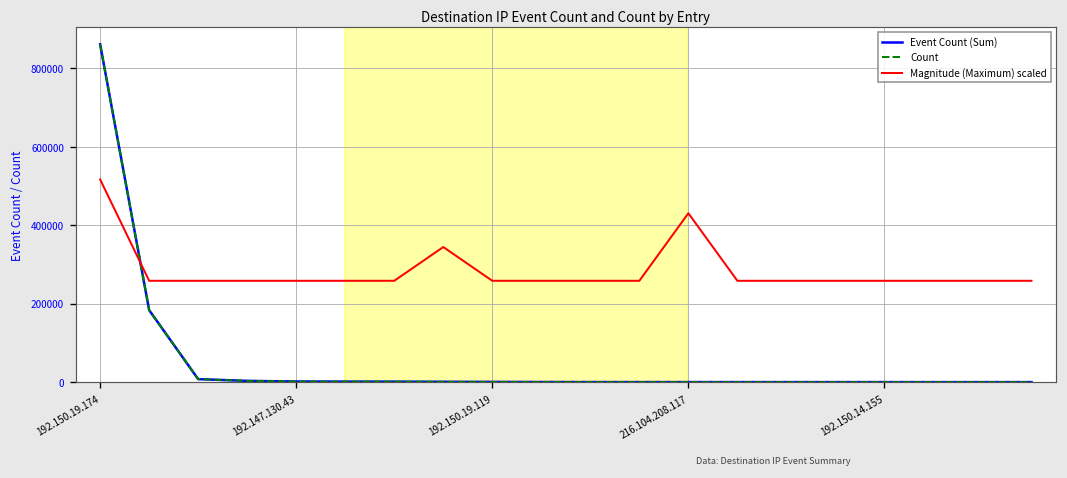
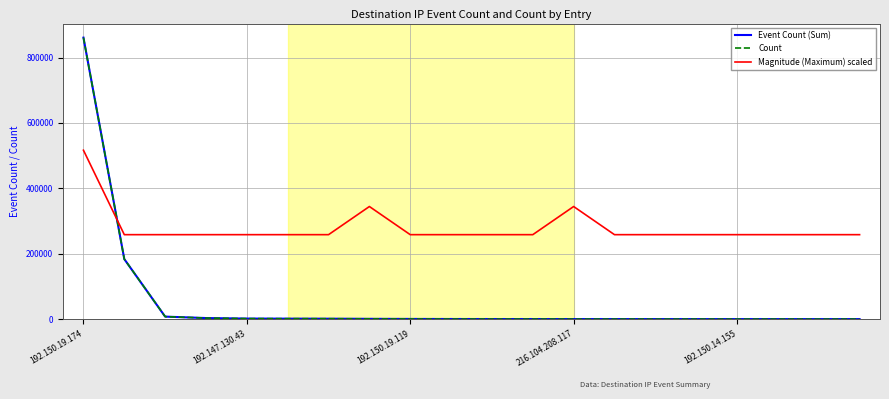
Magnitude (Maximum) scaled, 216.104.208.117: 430000 -> 340000
